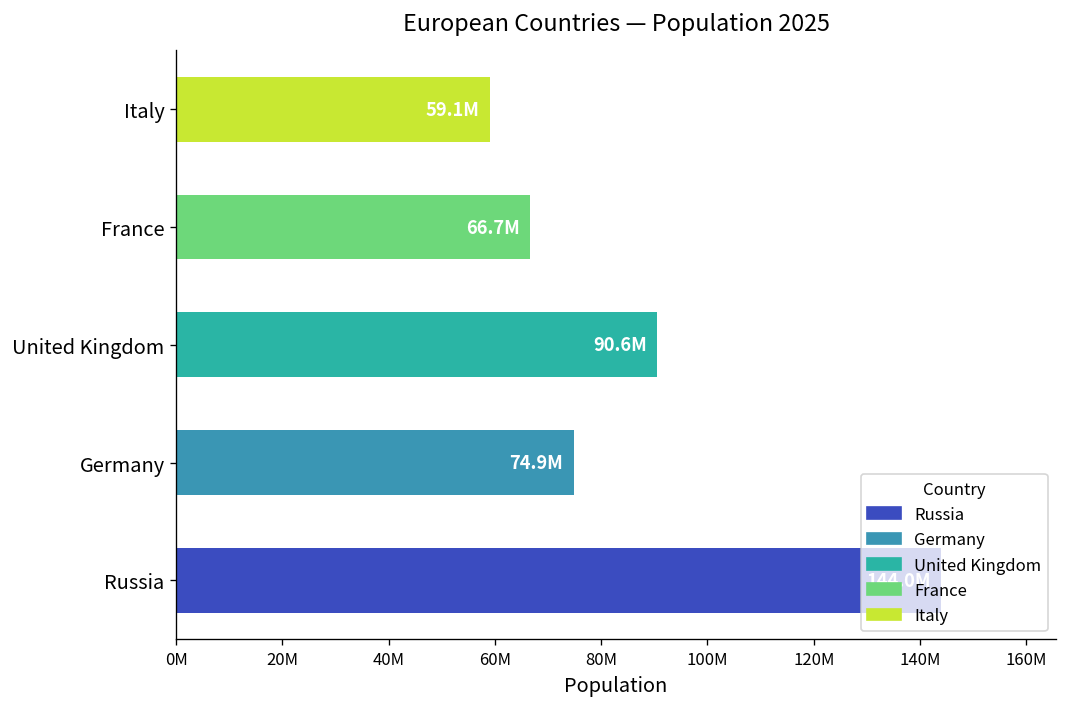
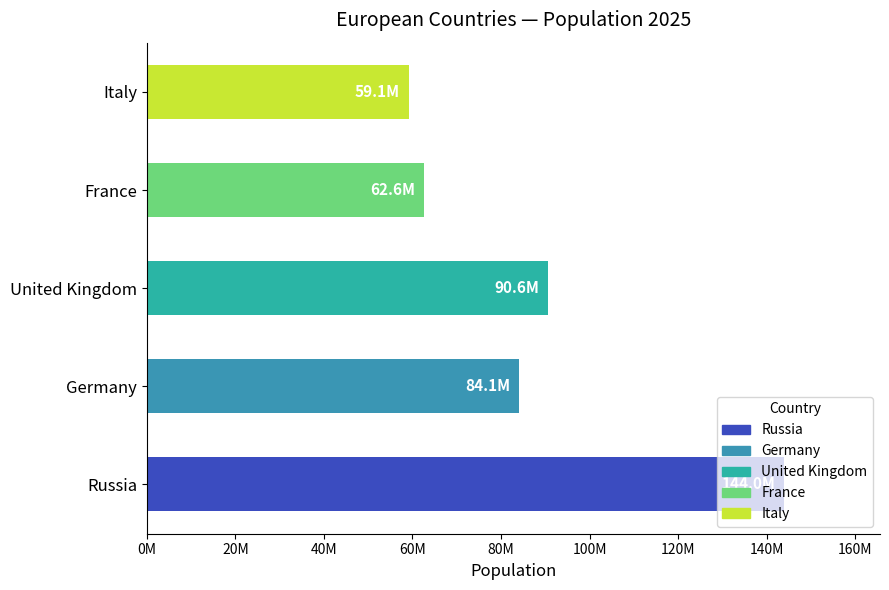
France: 66.7M -> 62.6M
Germany: 74.9M -> 84.1M
